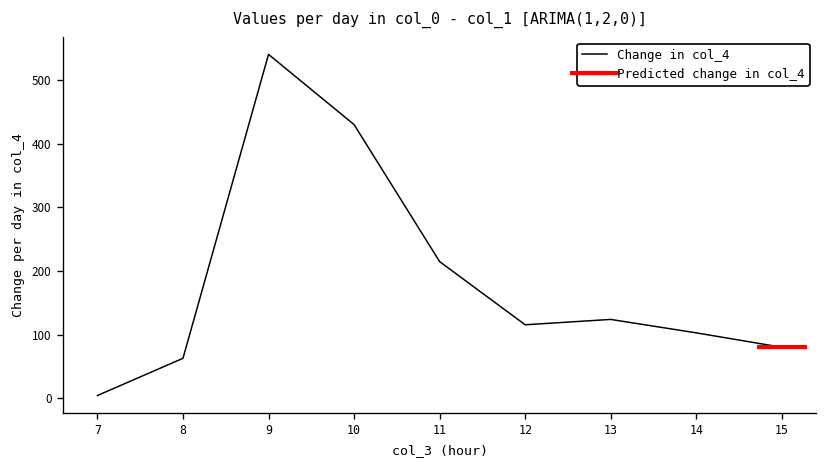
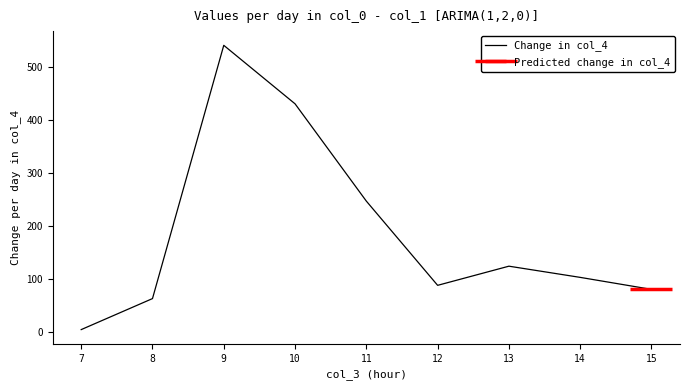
Change in col_4, 11: 210 -> 250
Change in col_4, 12: 120 -> 90
